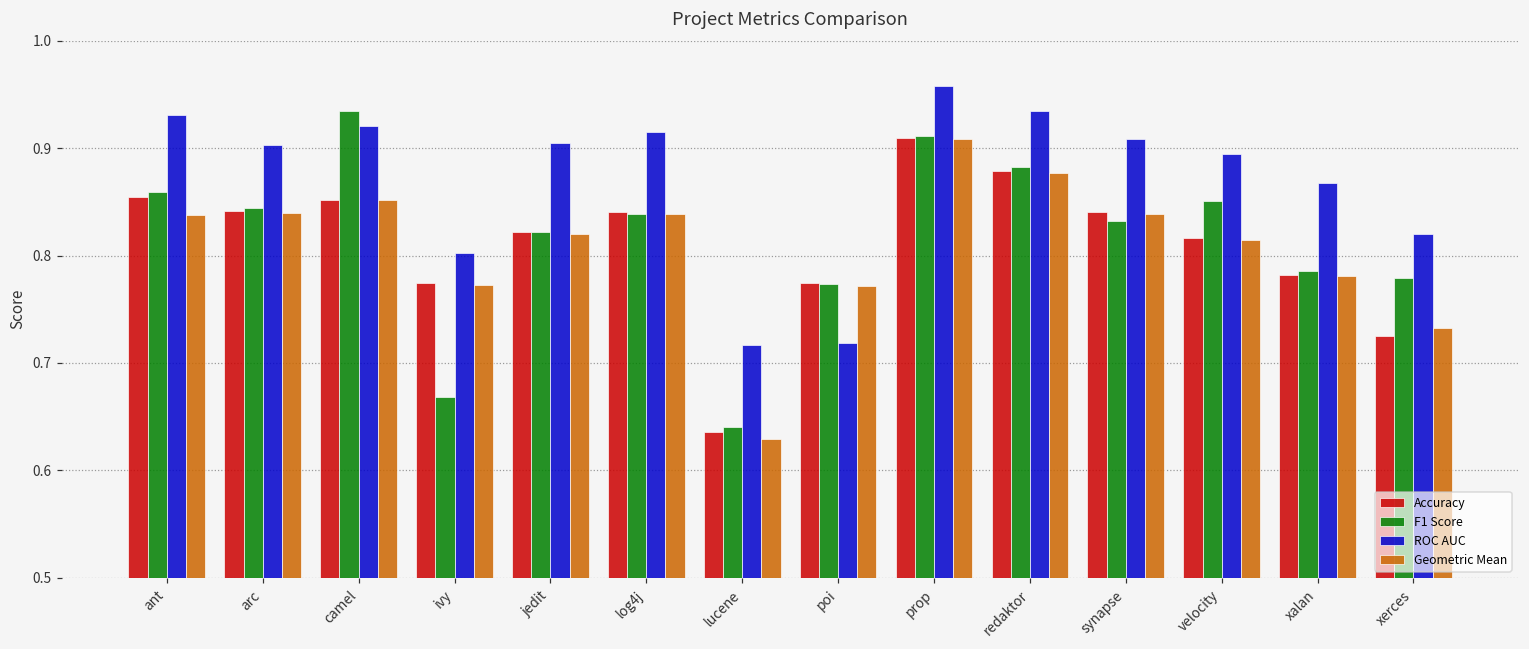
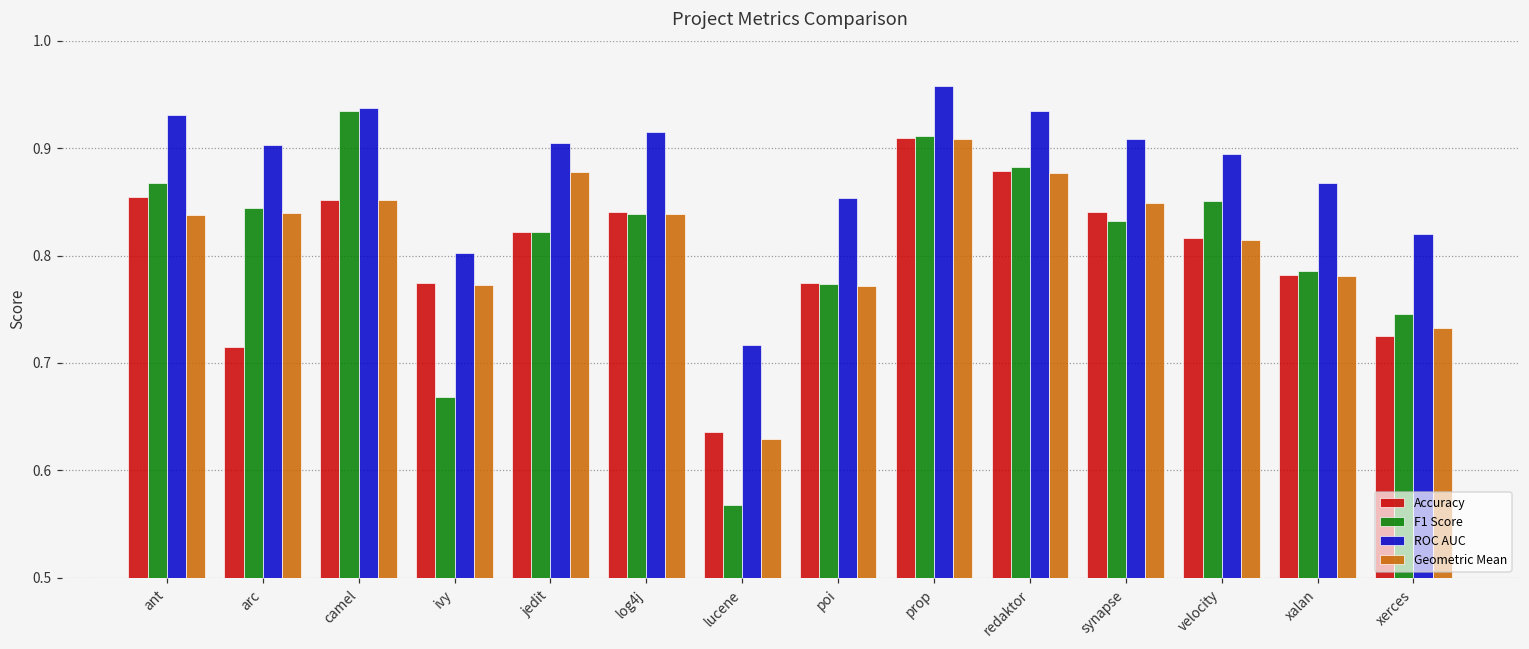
F1 Score, ant: 0.86 -> 0.87
Accuracy, arc: 0.84 -> 0.72
ROC AUC, camel: 0.92 -> 0.94
Geometric Mean, jedit: 0.82 -> 0.88
F1 Score, lucene: 0.64 -> 0.57
ROC AUC, poi: 0.72 -> 0.85
Geometric Mean, synapse: 0.84 -> 0.85
F1 Score, xerces: 0.78 -> 0.75
